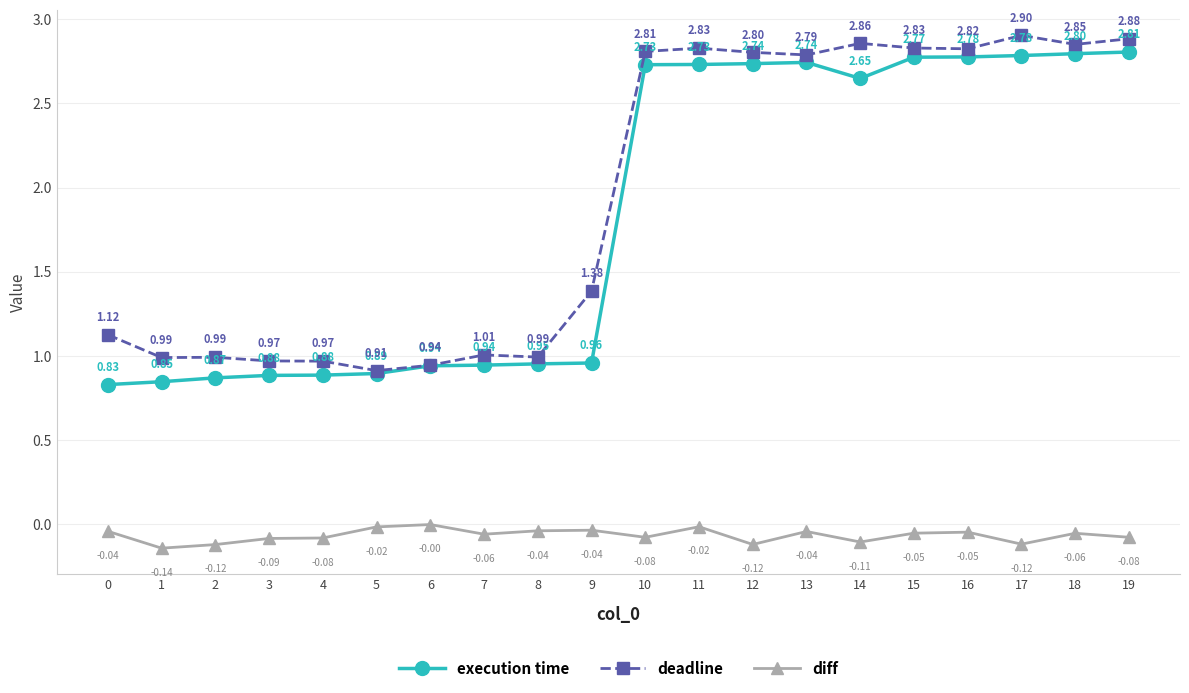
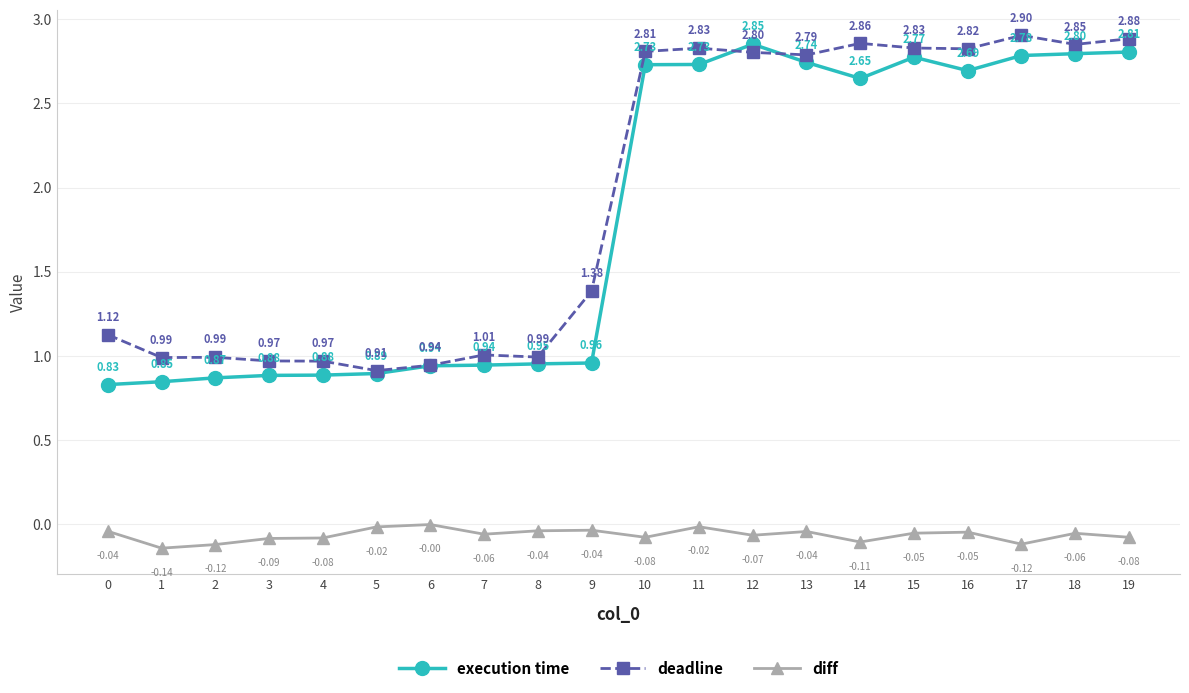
execution time, 12: 2.74 -> 2.85
diff, 12: -0.12 -> -0.07
execution time, 16: 2.78 -> 2.69
